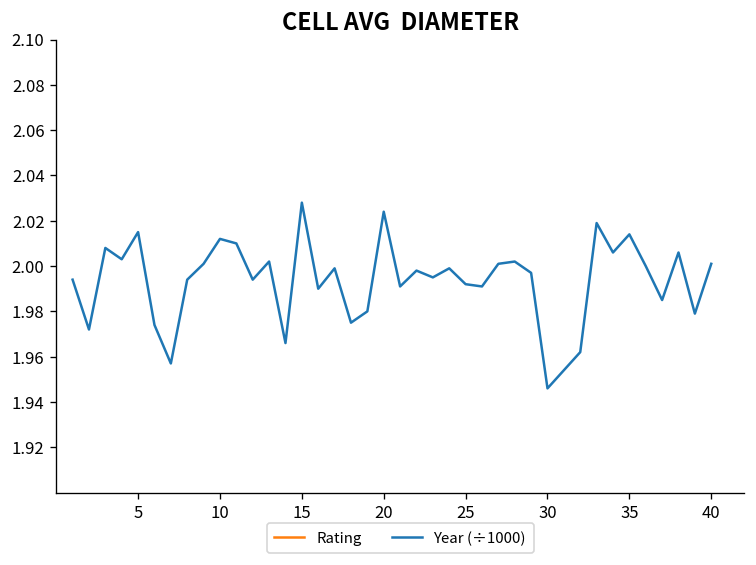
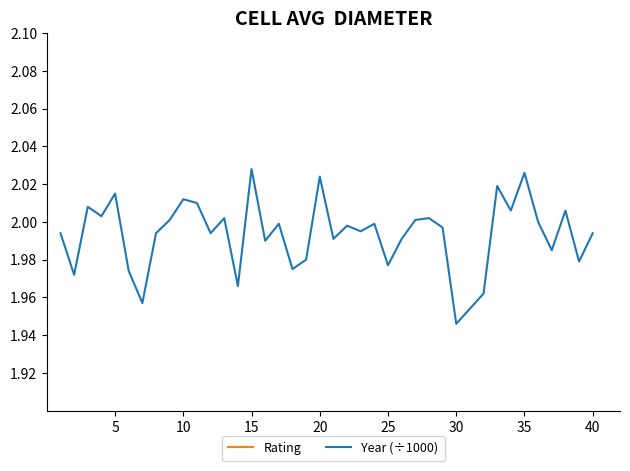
Year (÷1000), 25: 1.992 -> 1.977
Year (÷1000), 35: 2.014 -> 2.026
Year (÷1000), 40: 2.001 -> 1.994
